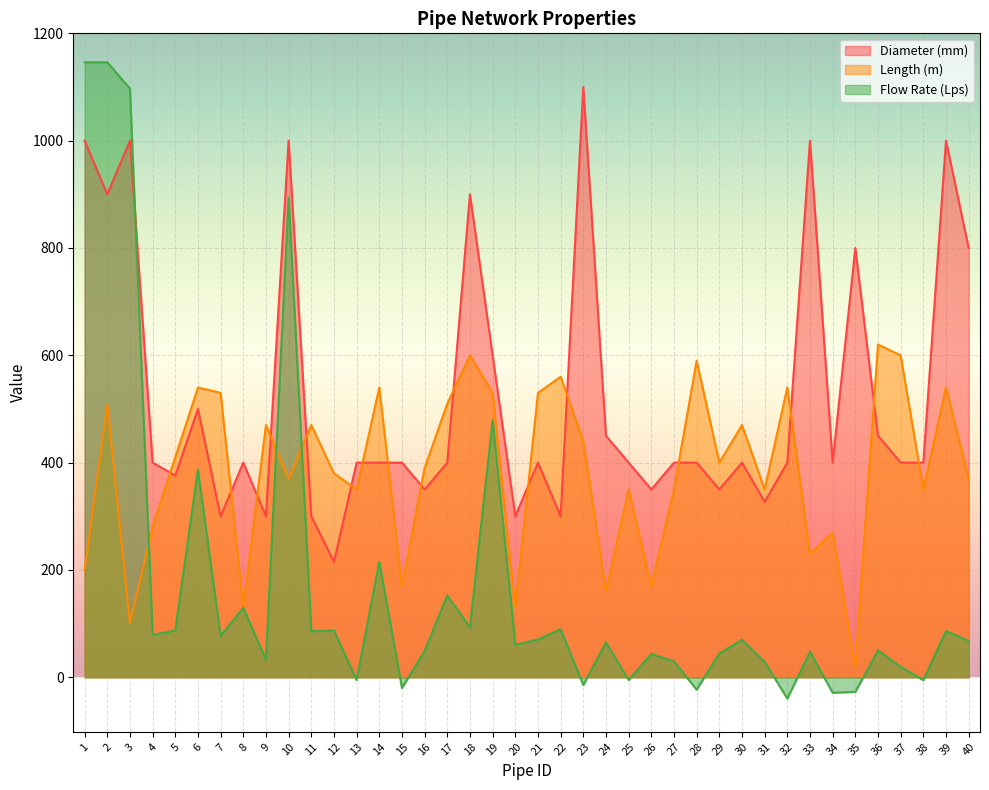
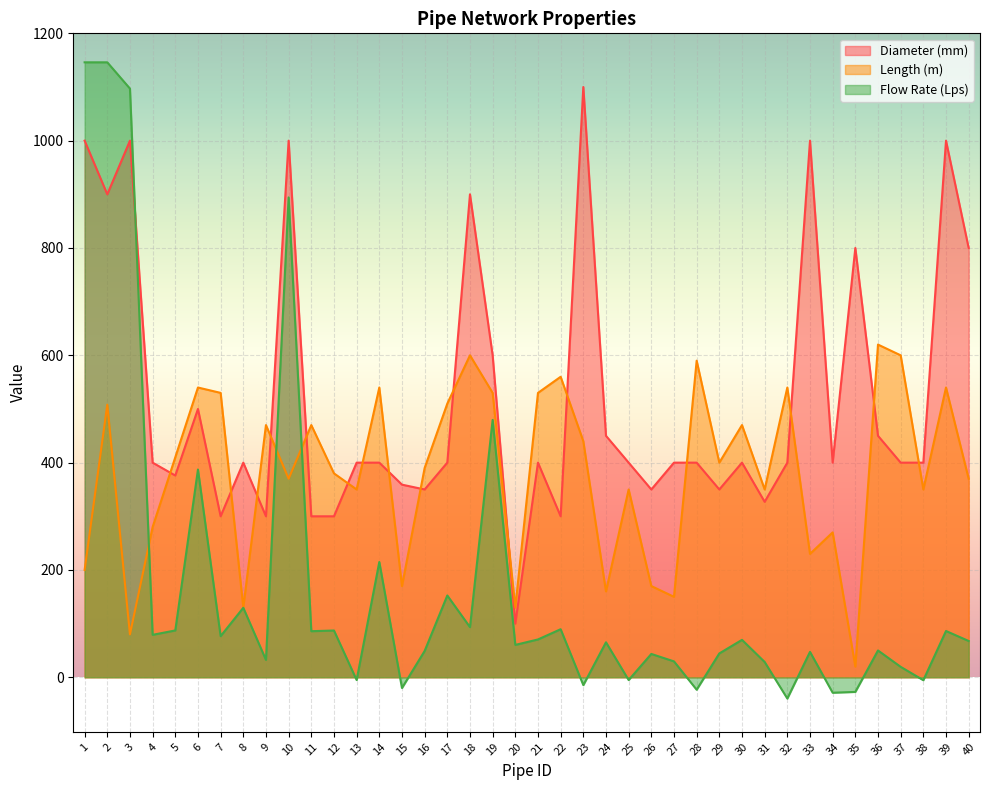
Length (m), 3: 100 -> 80
Diameter (mm), 12: 220 -> 300
Diameter (mm), 15: 400 -> 360
Diameter (mm), 20: 300 -> 100
Length (m), 27: 350 -> 150
